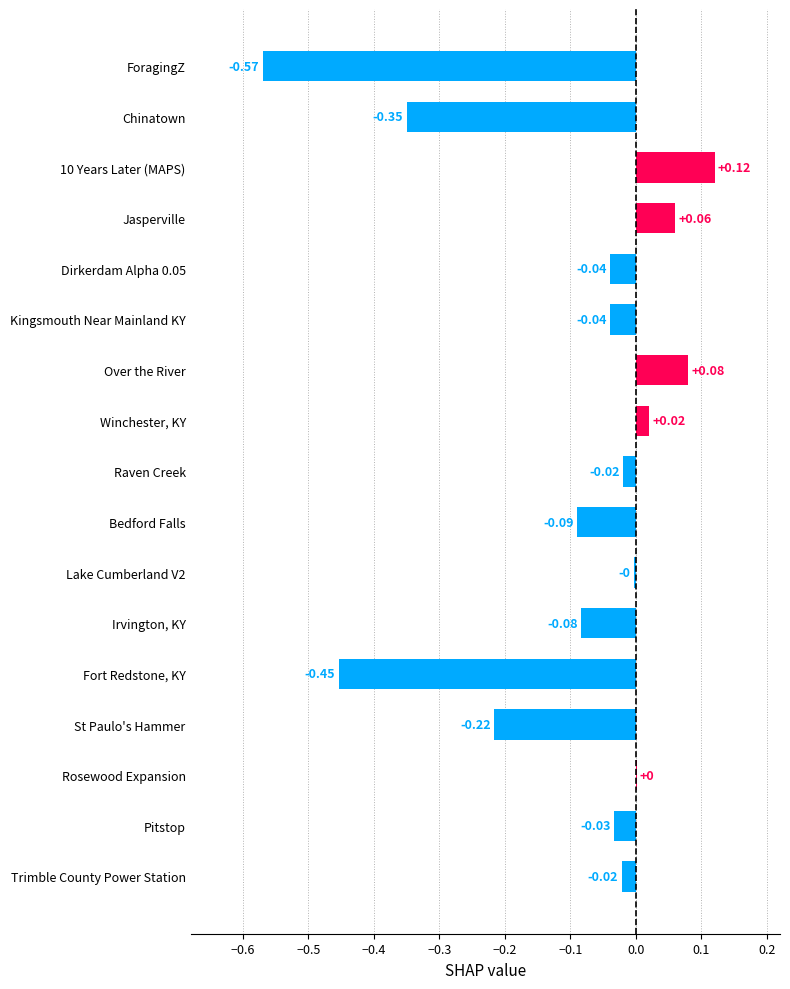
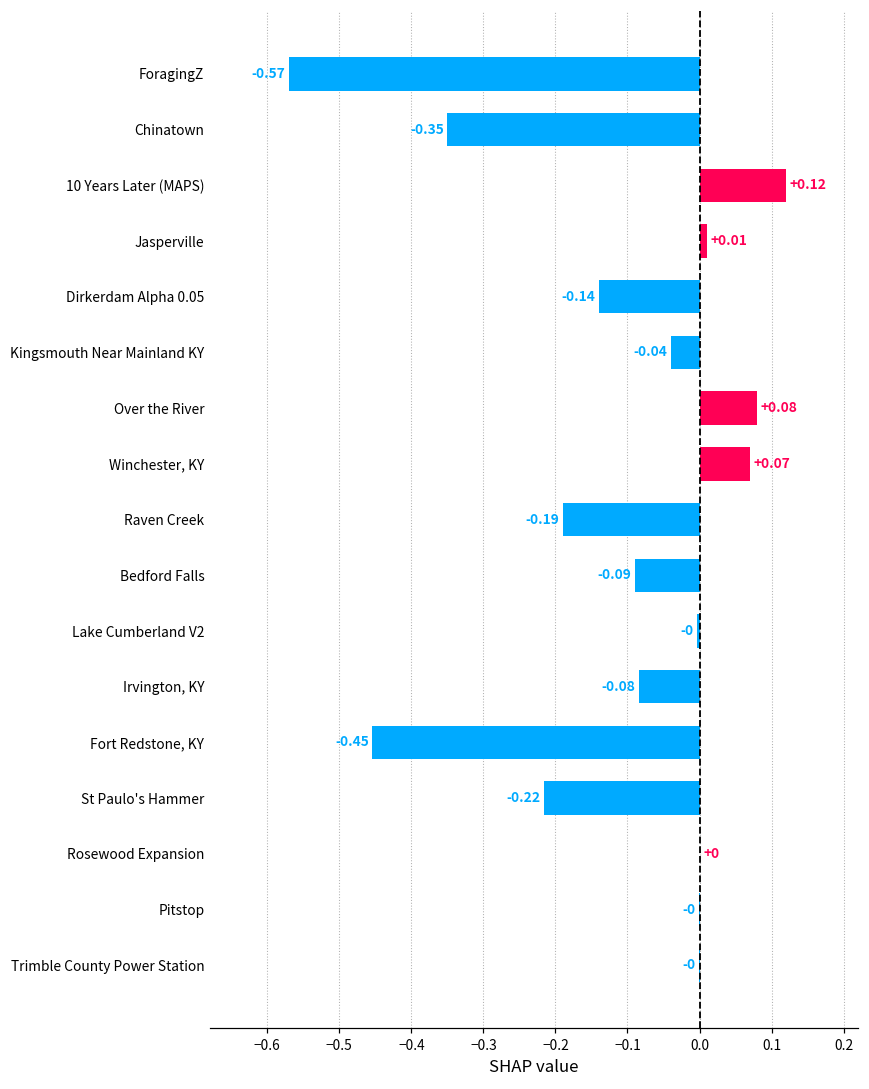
Jasperville: +0.06 -> +0.01
Dirkerdam Alpha 0.05: -0.04 -> -0.14
Winchester, KY: +0.02 -> +0.07
Raven Creek: -0.02 -> -0.19
Pitstop: -0.03 -> -0
Trimble County Power Station: -0.02 -> -0
